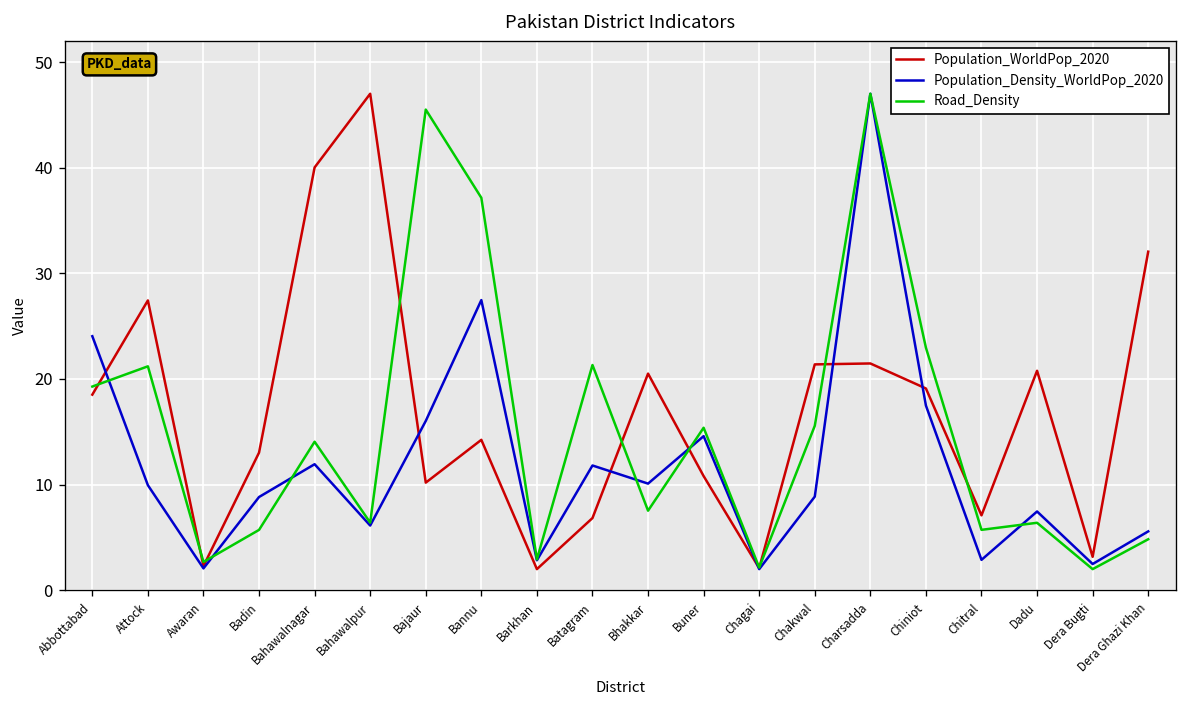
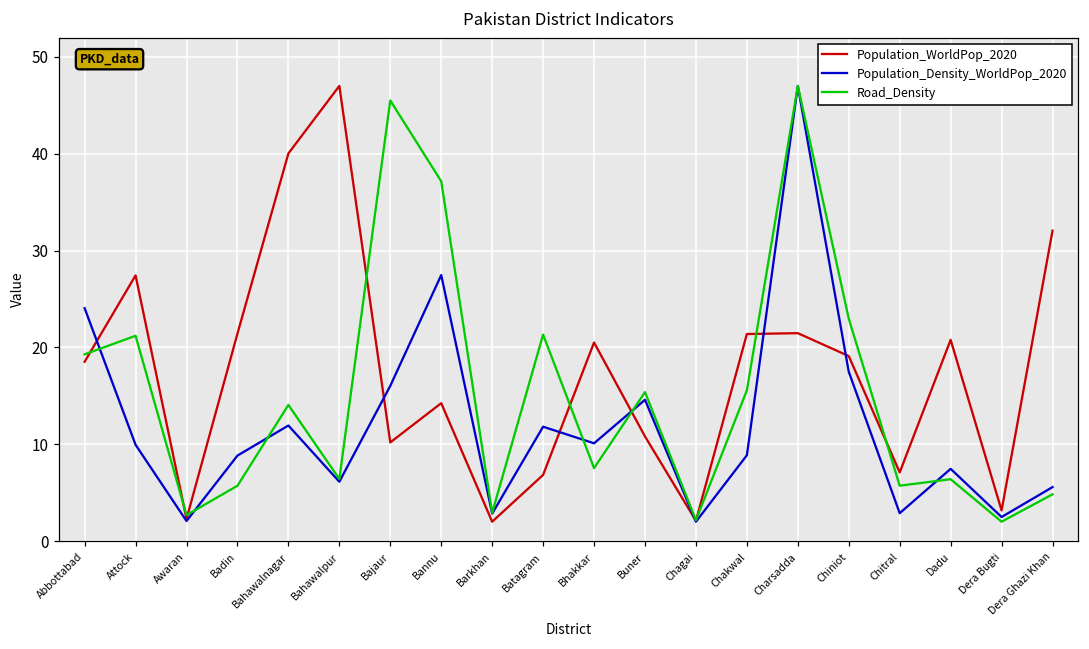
Population_WorldPop_2020, Badin: 13 -> 21
